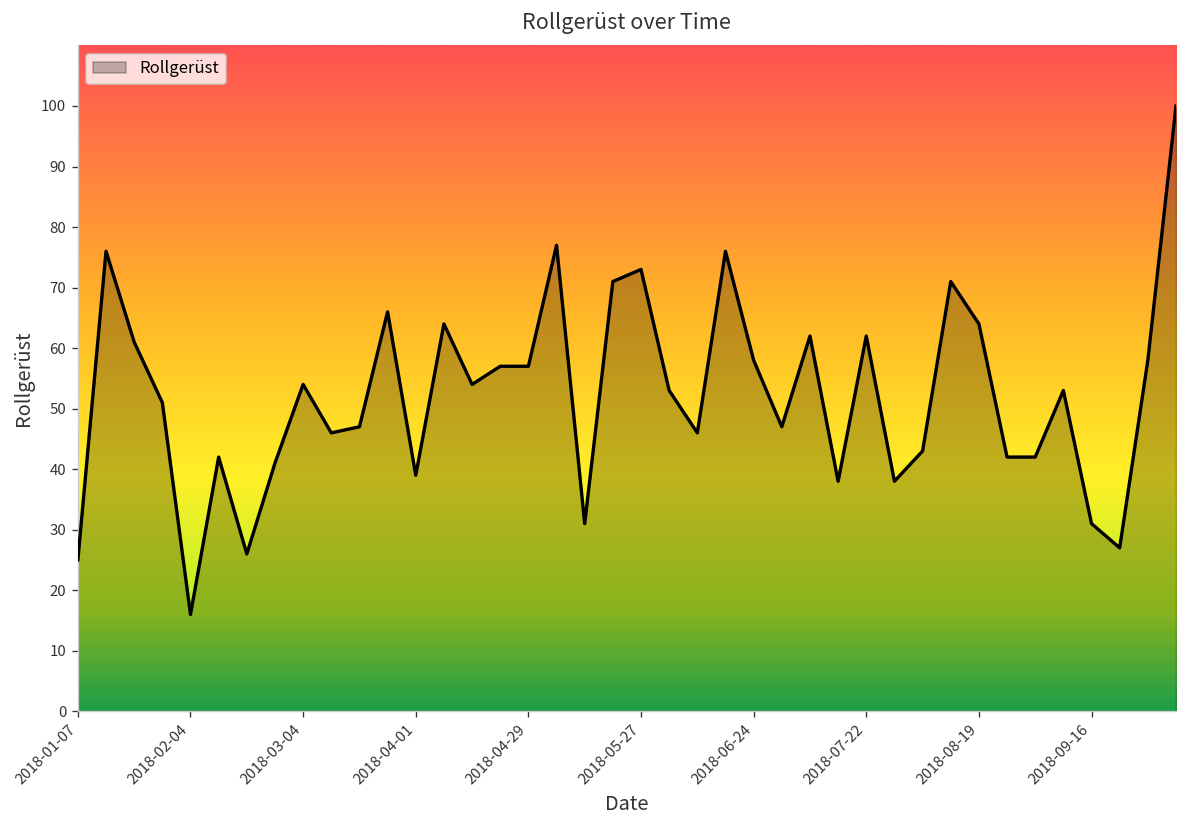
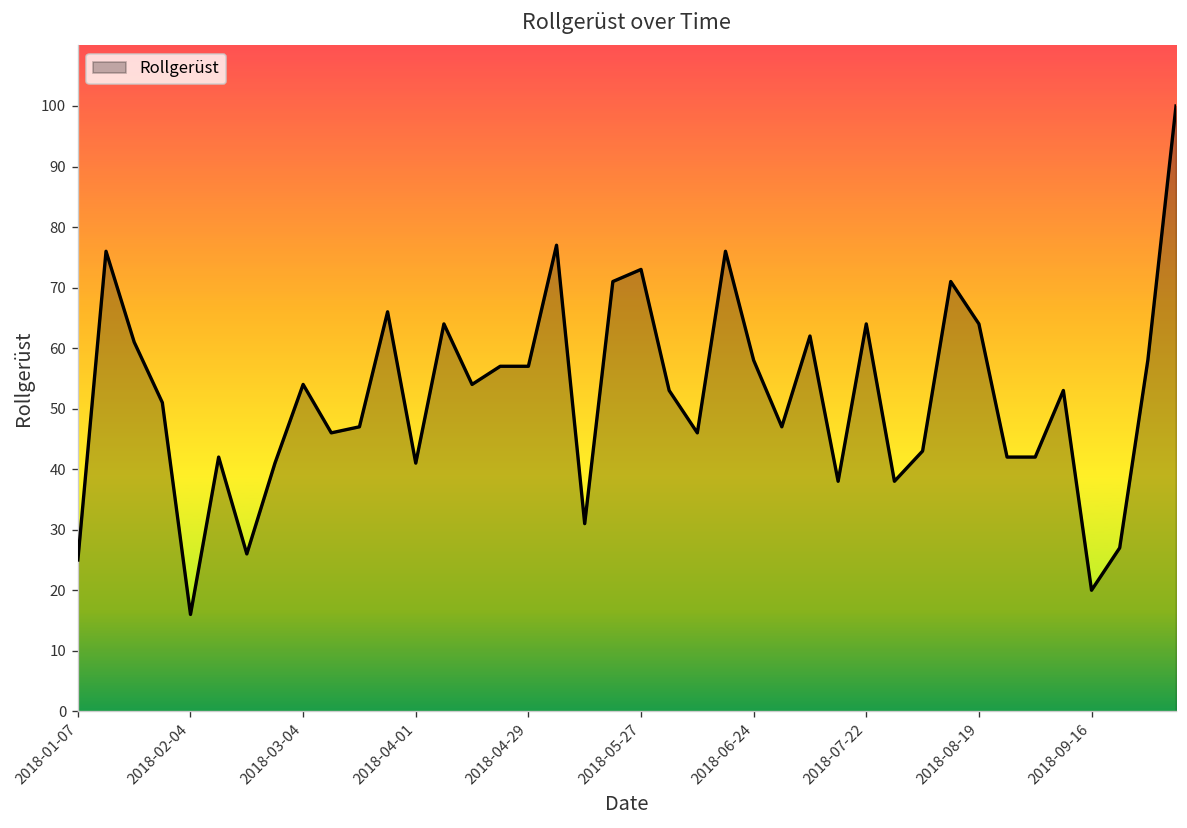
2018-04-01: 39 -> 41
2018-07-22: 62 -> 64
2018-09-16: 31 -> 20
